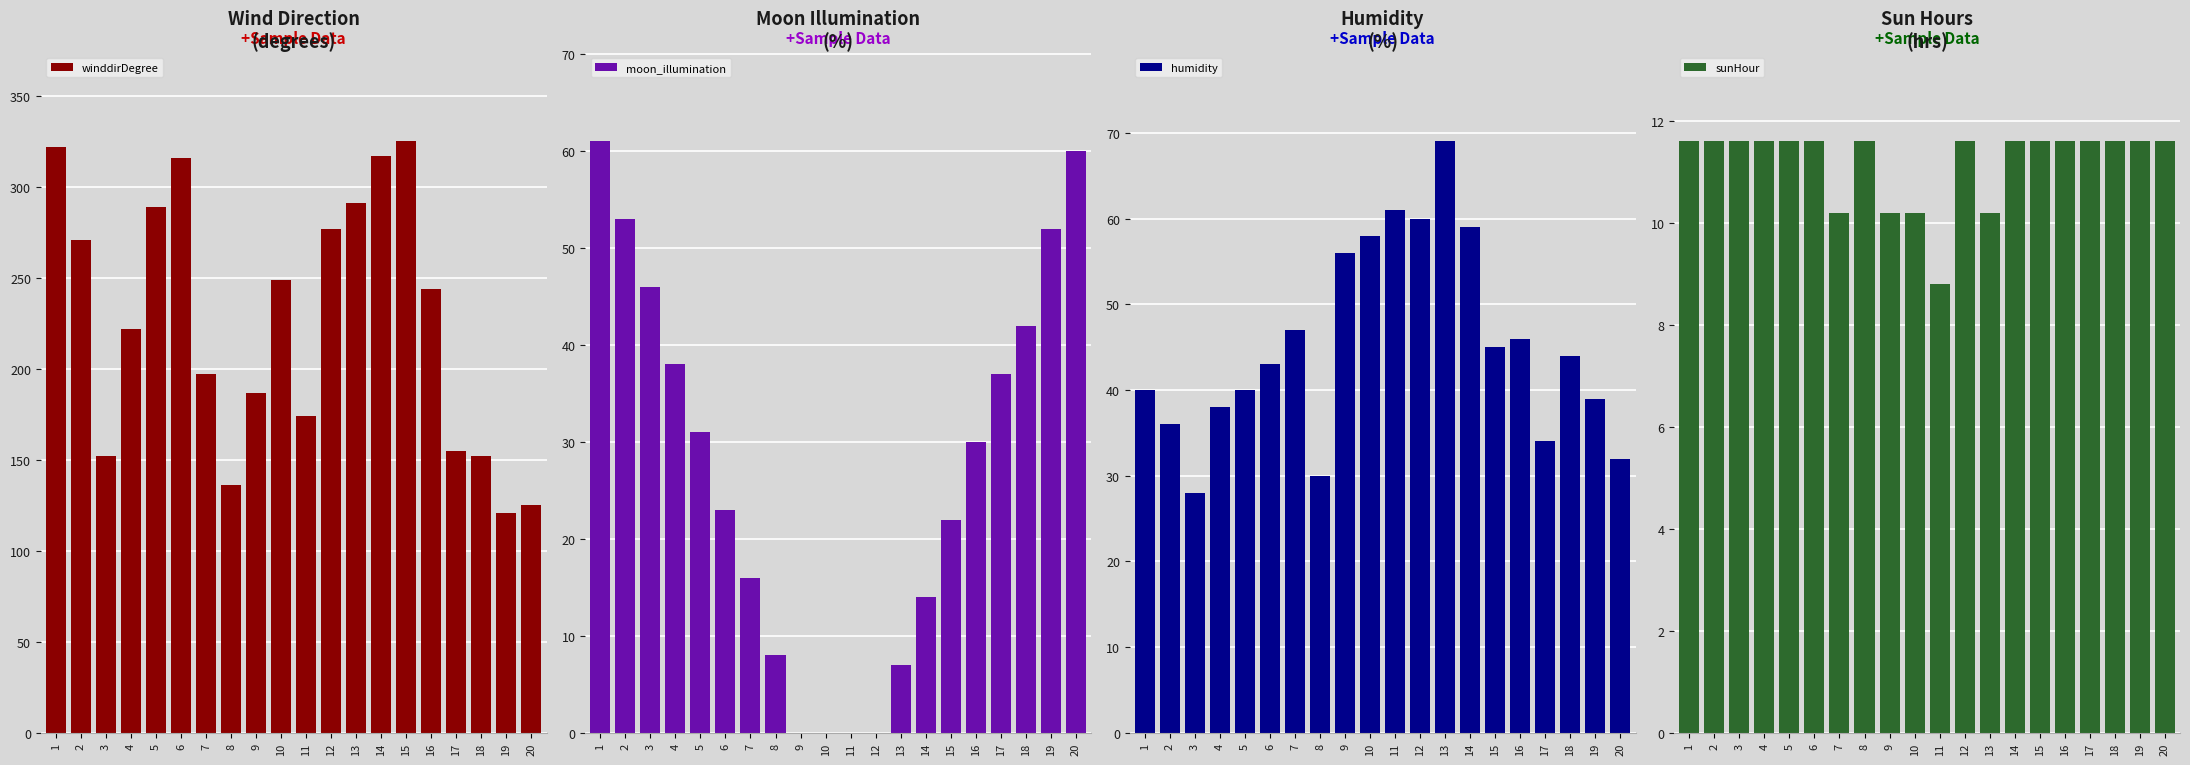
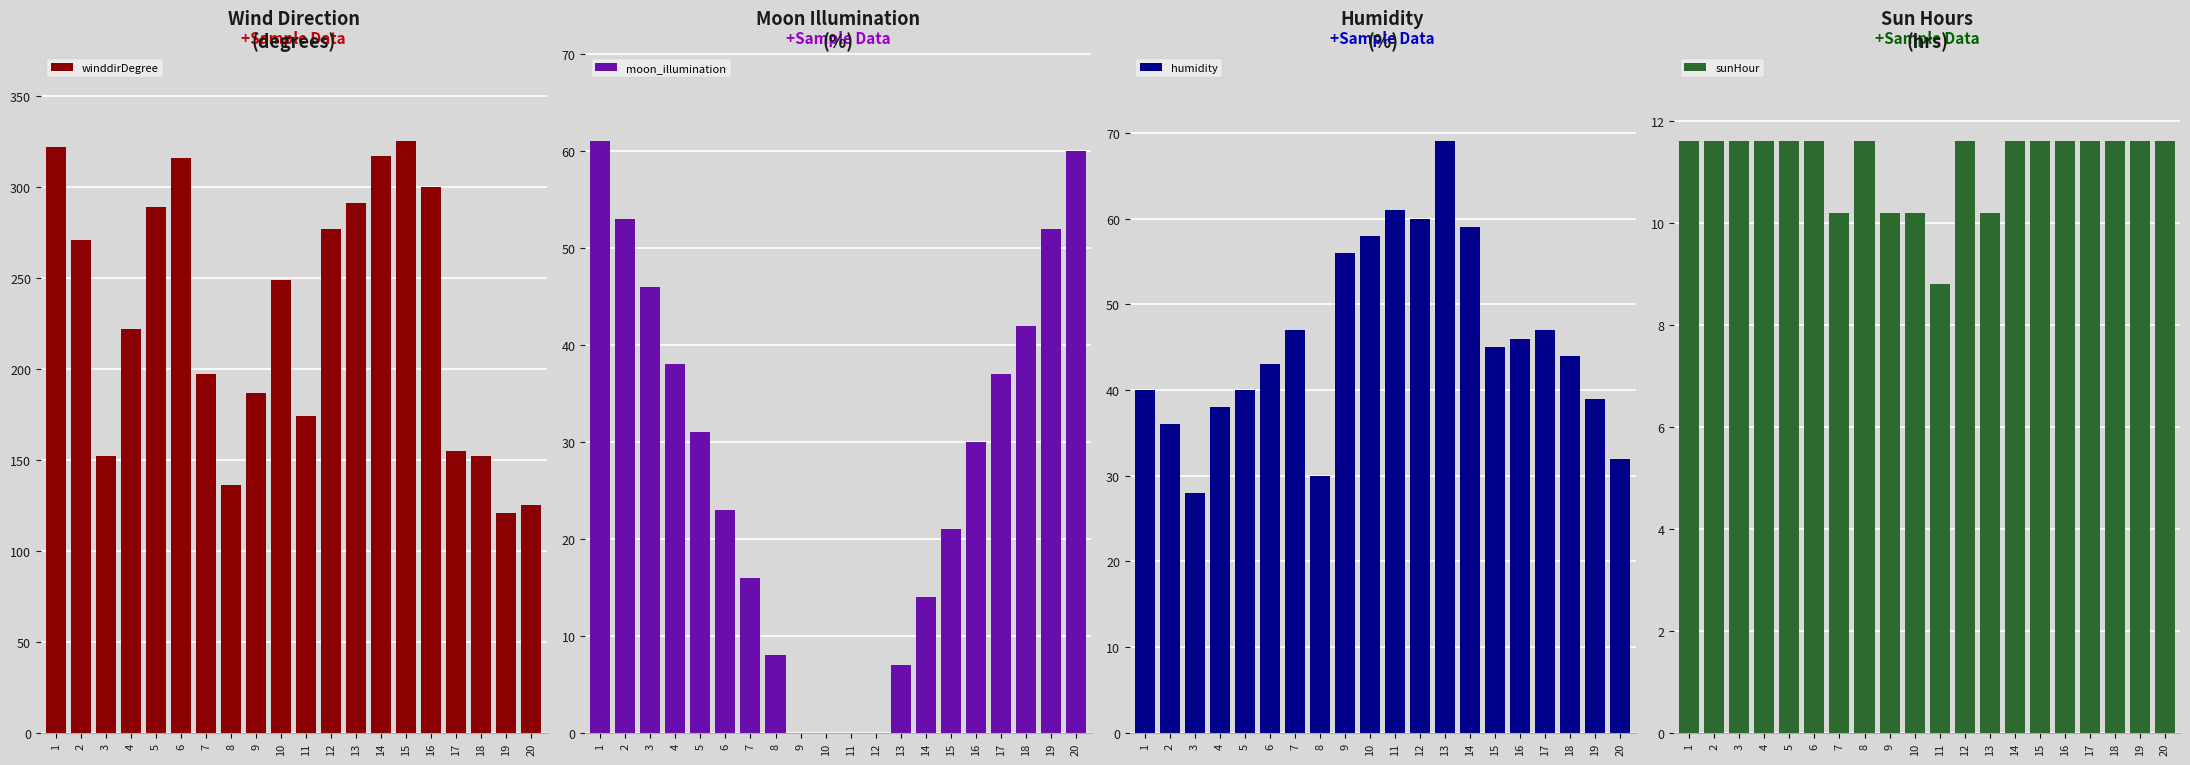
Wind Direction (degrees), 16: 244 -> 300
Moon Illumination (%), 15: 22 -> 21
Humidity (%), 17: 34 -> 47
